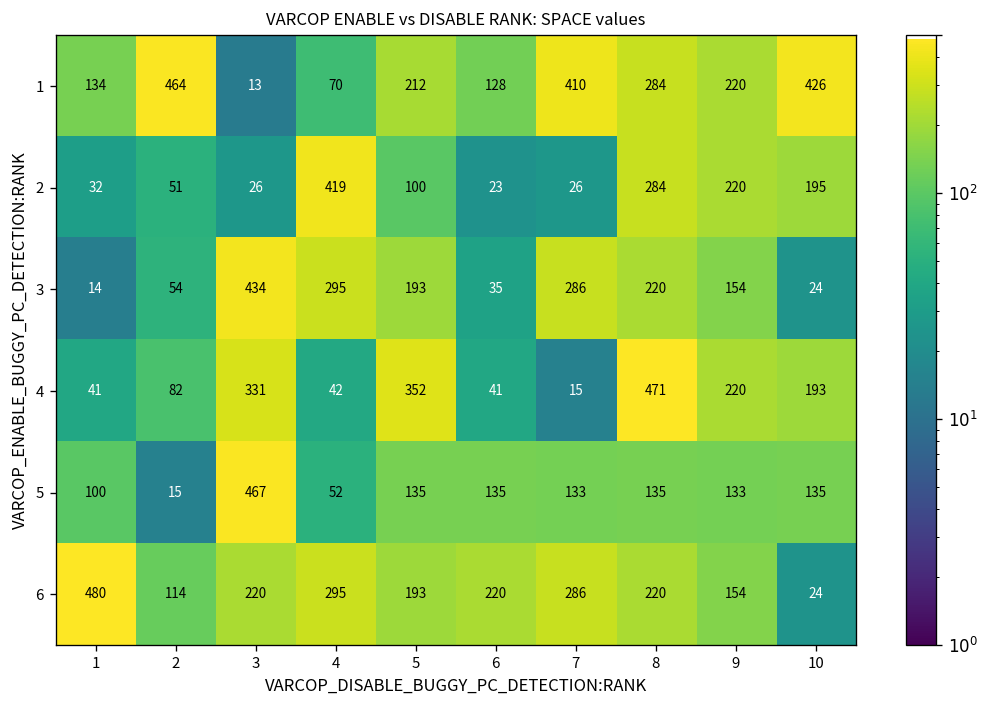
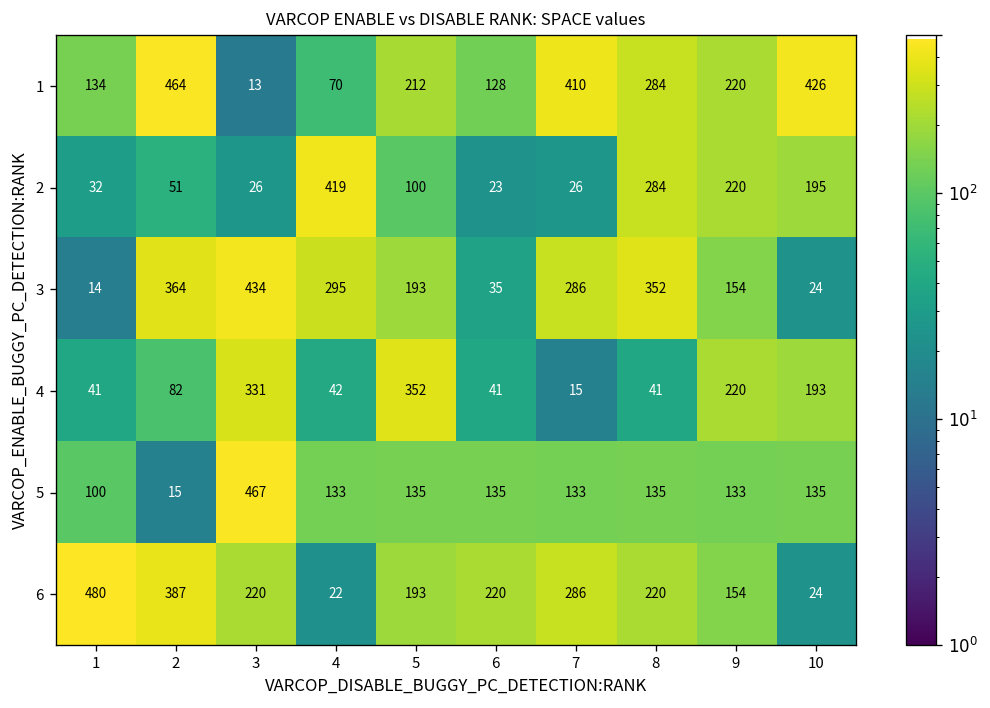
3, 2: 54 -> 364
3, 8: 220 -> 352
4, 8: 471 -> 41
5, 4: 52 -> 133
6, 2: 114 -> 387
6, 4: 295 -> 22
